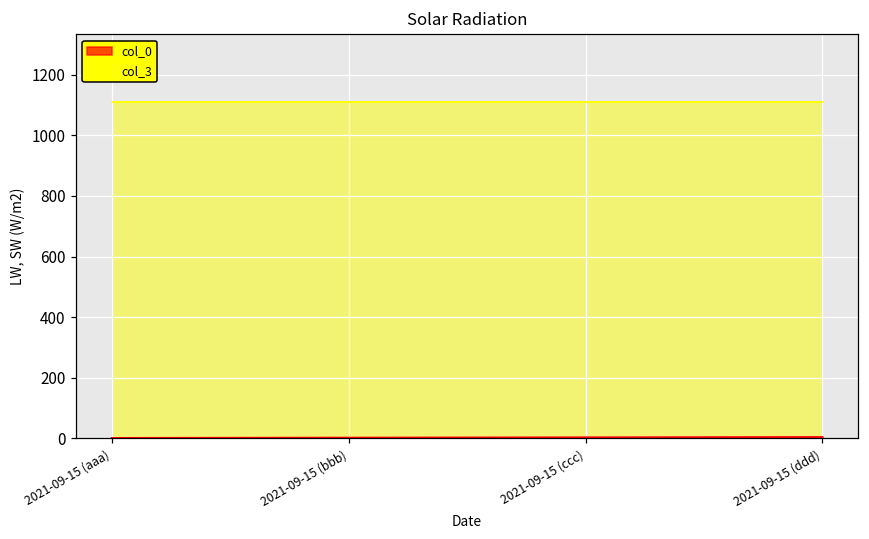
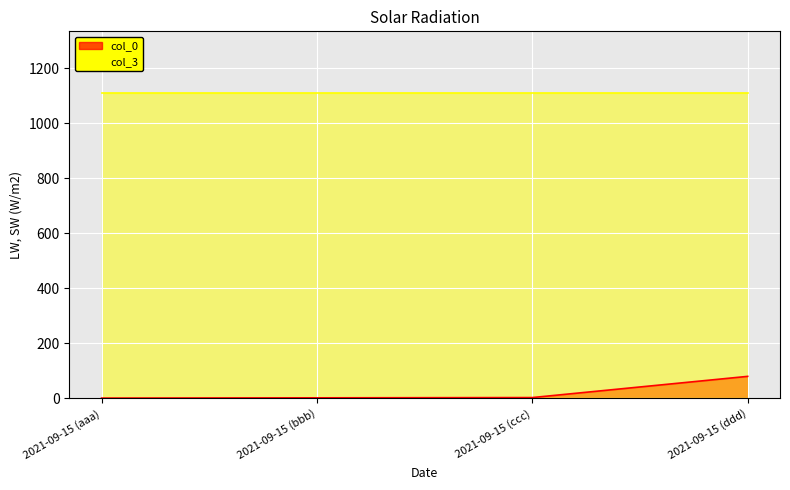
col_0, 2021-09-15 (ddd): 0 -> 80
